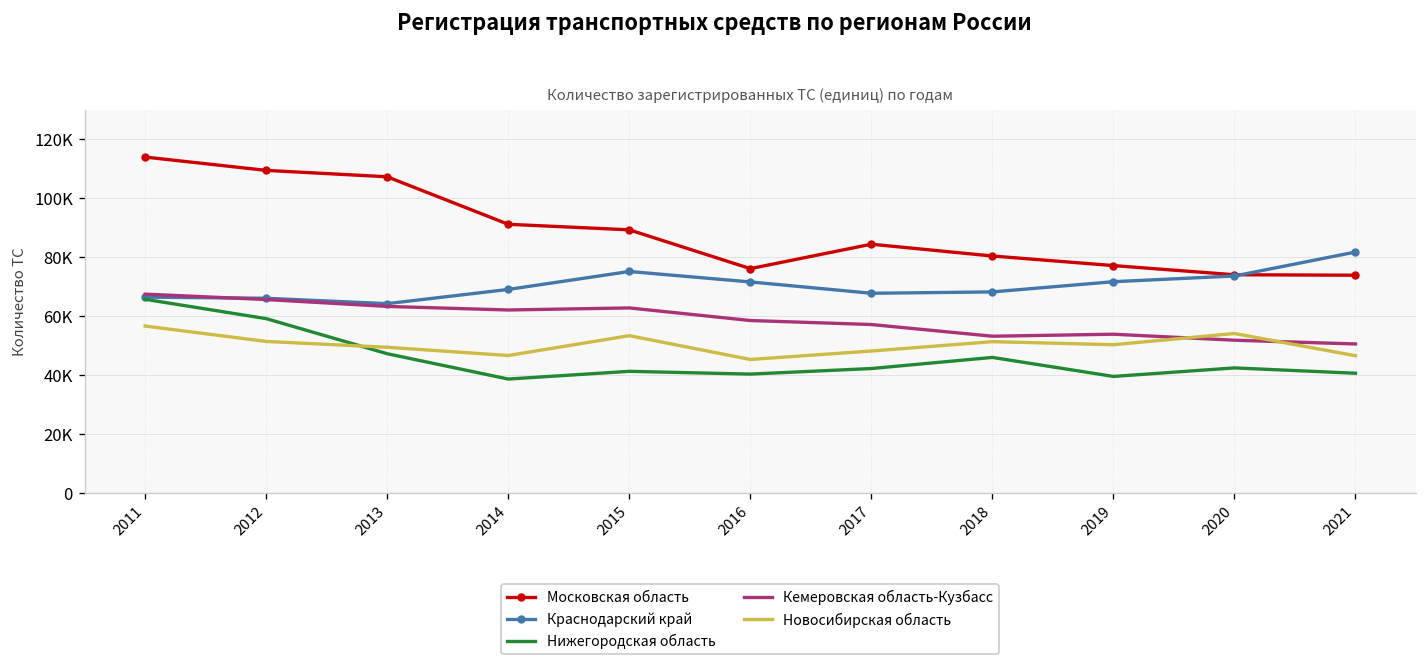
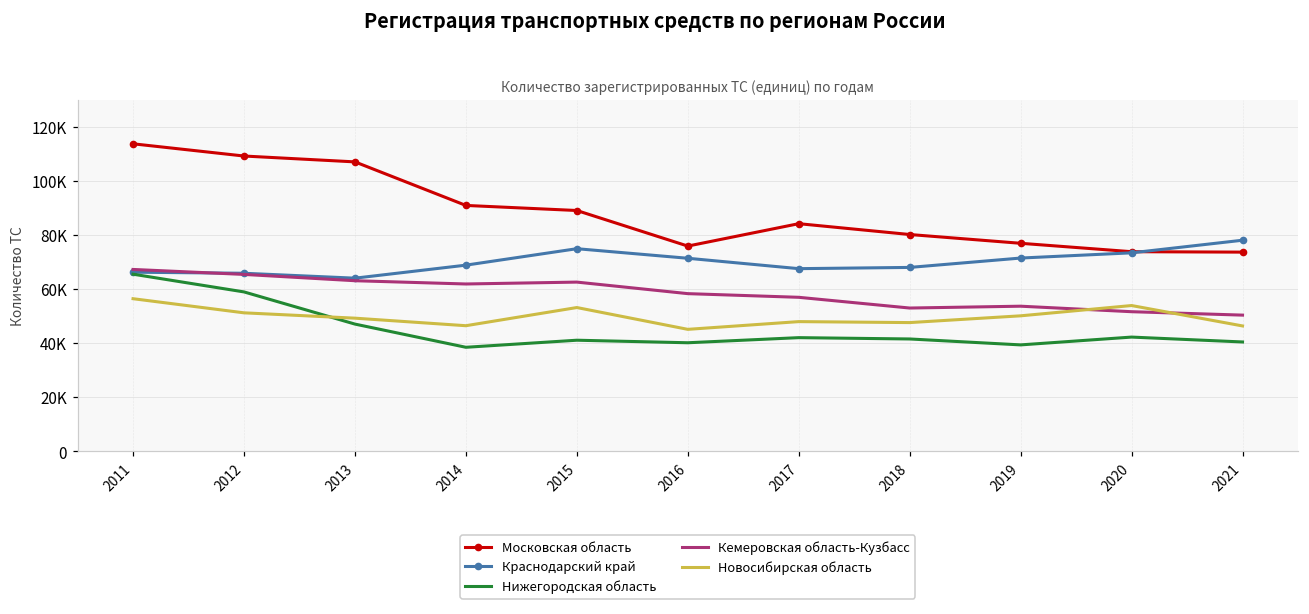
Нижегородская область, 2018: 46000 -> 42000
Новосибирская область, 2018: 51000 -> 48000
Краснодарский край, 2021: 82000 -> 78000
